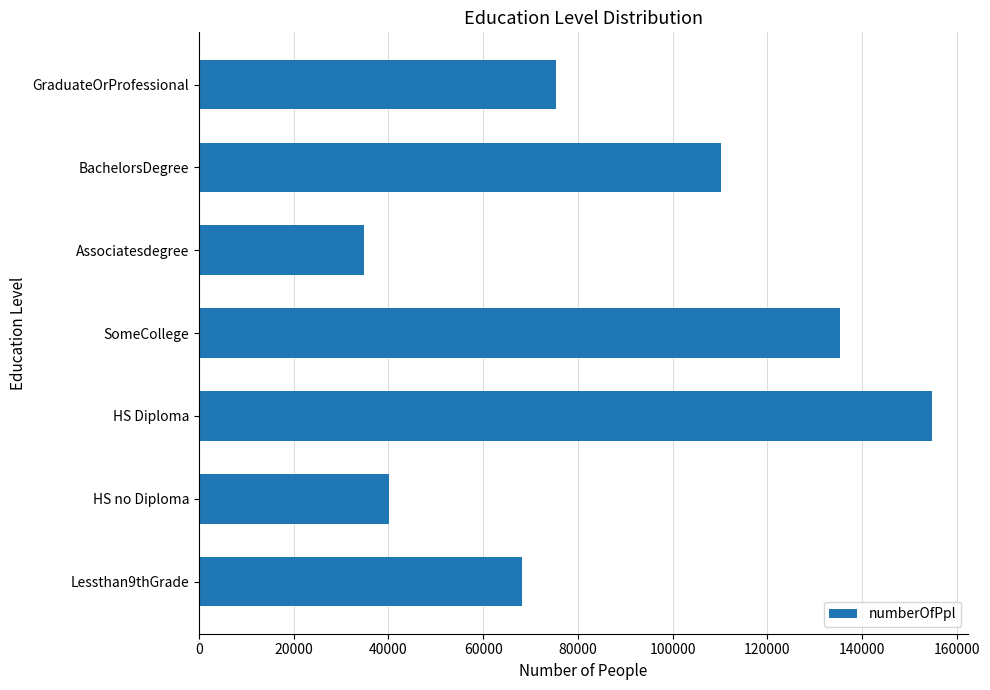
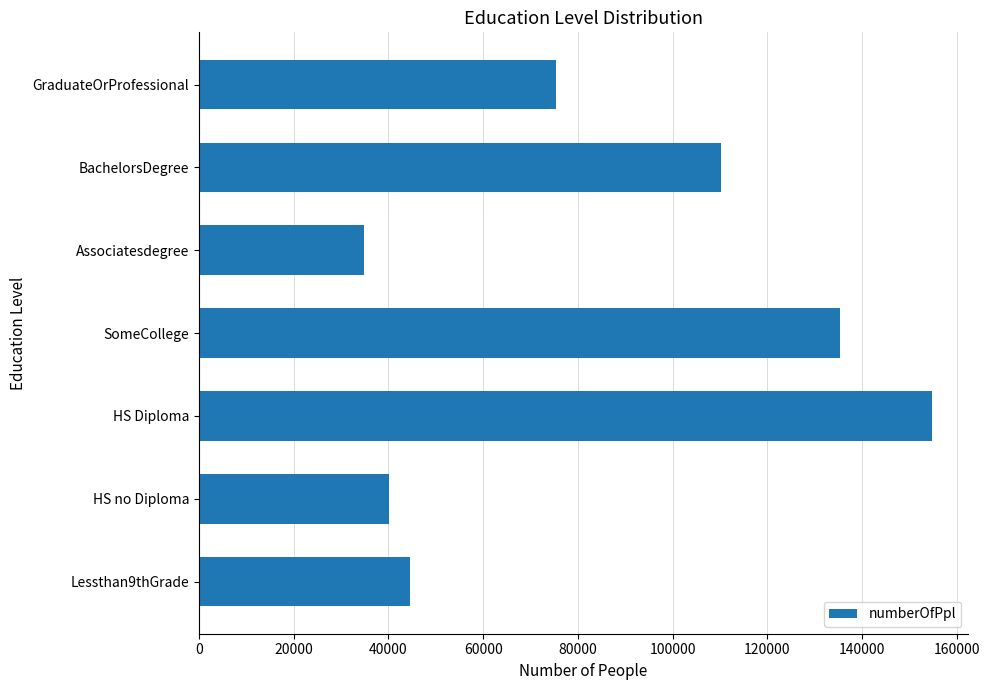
Lessthan9thGrade: 68000 -> 45000
